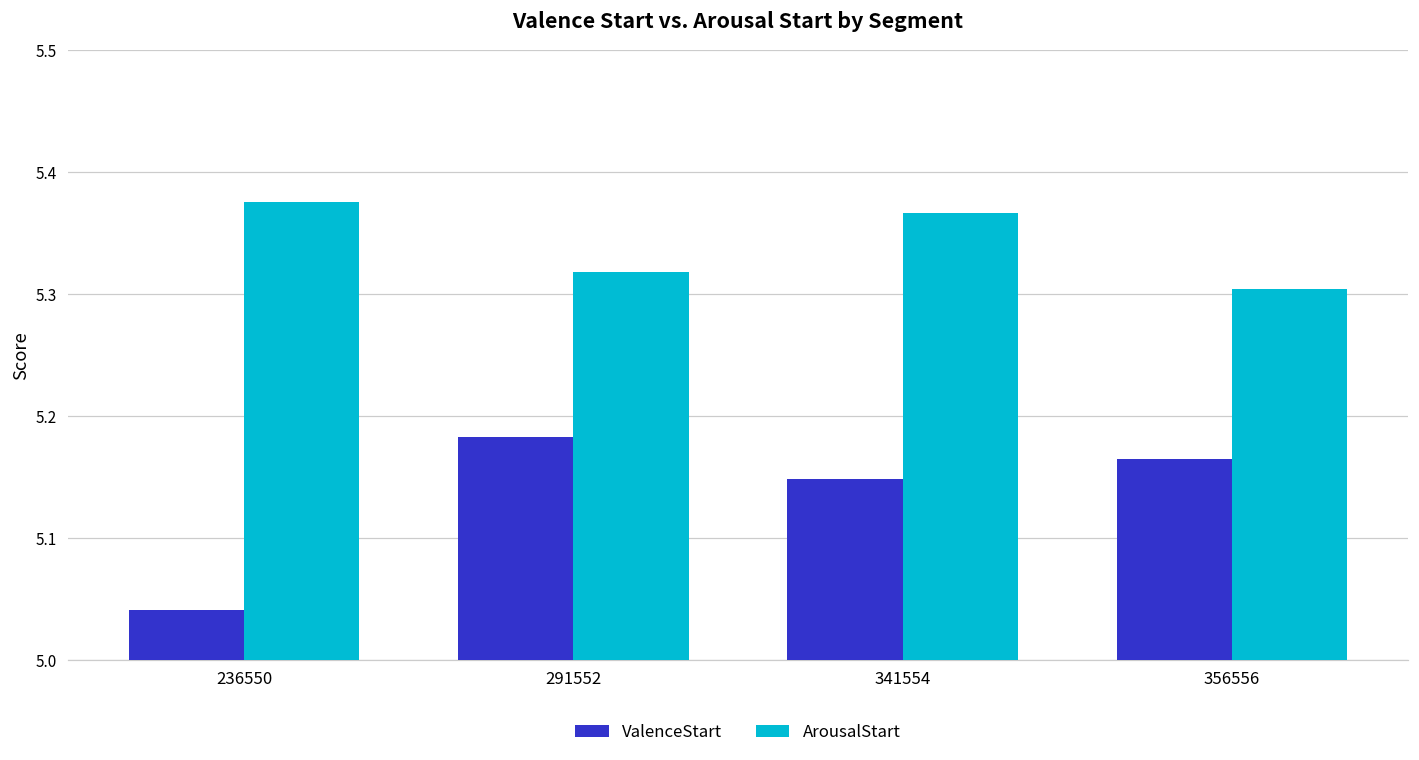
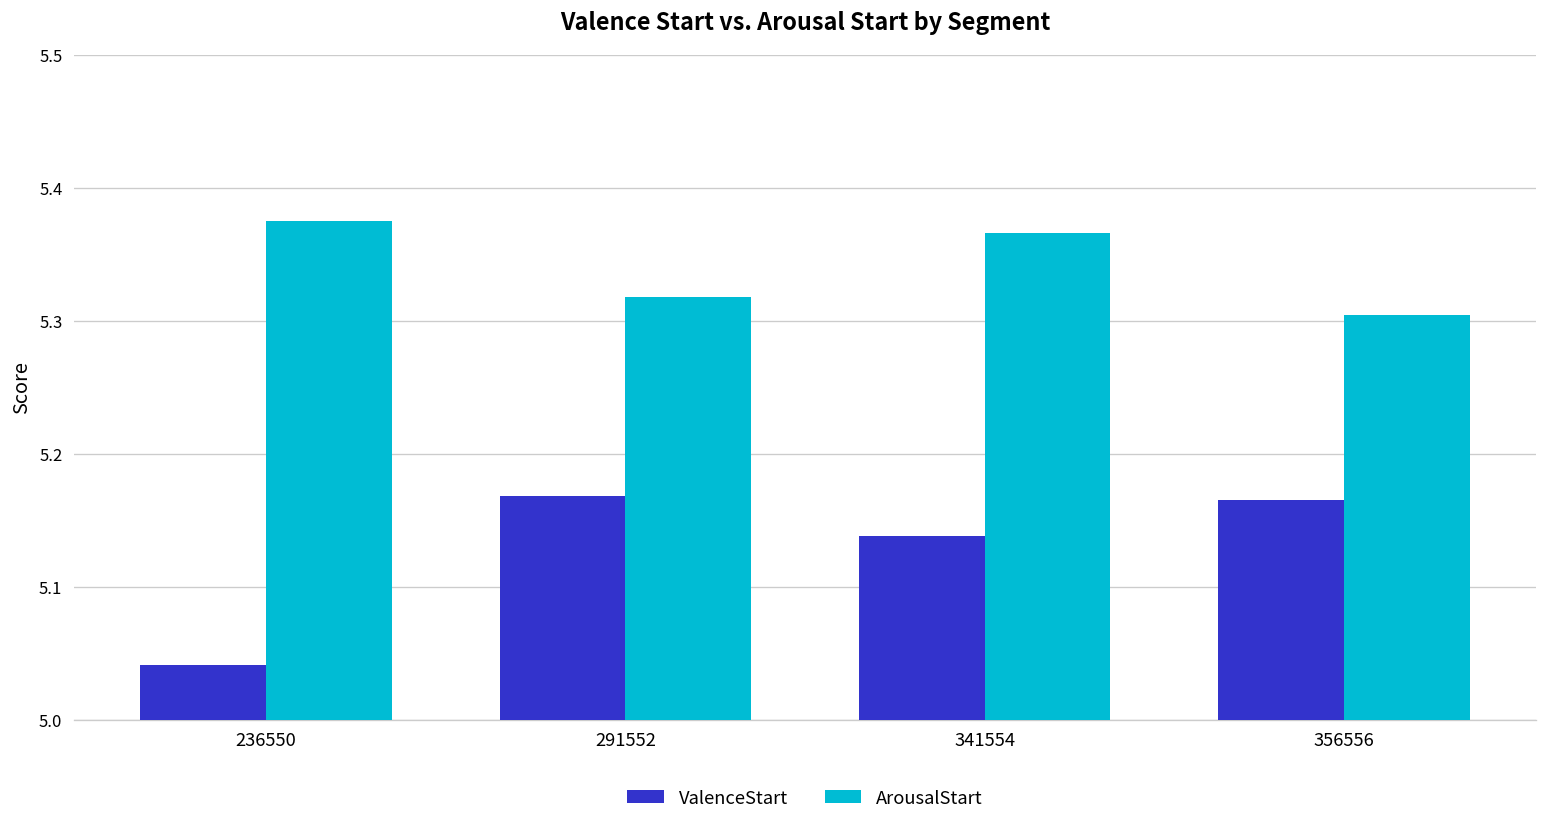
ValenceStart, 291552: 5.183 -> 5.168
ValenceStart, 341554: 5.148 -> 5.138
